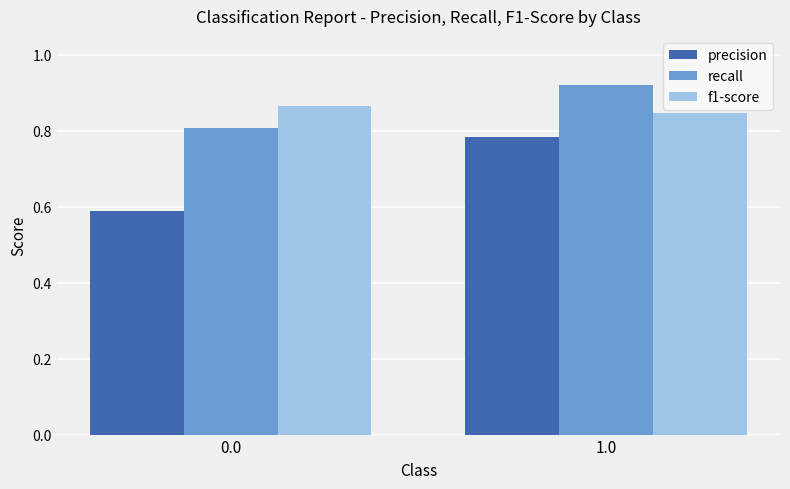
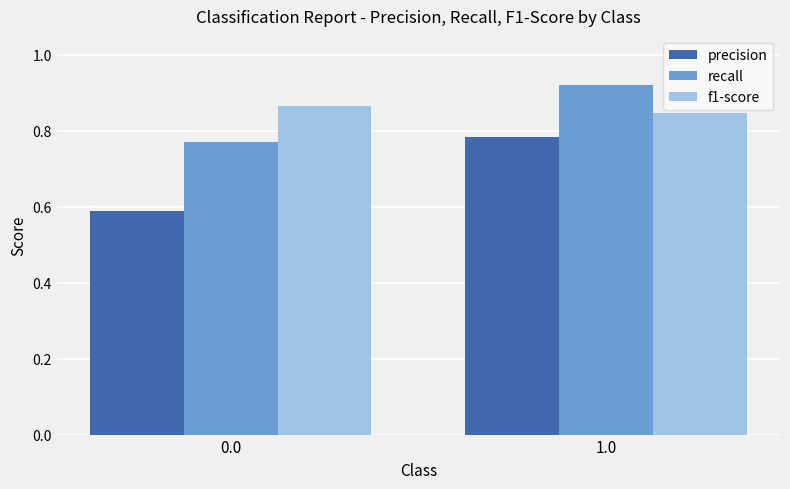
recall, 0.0: 0.81 -> 0.77
